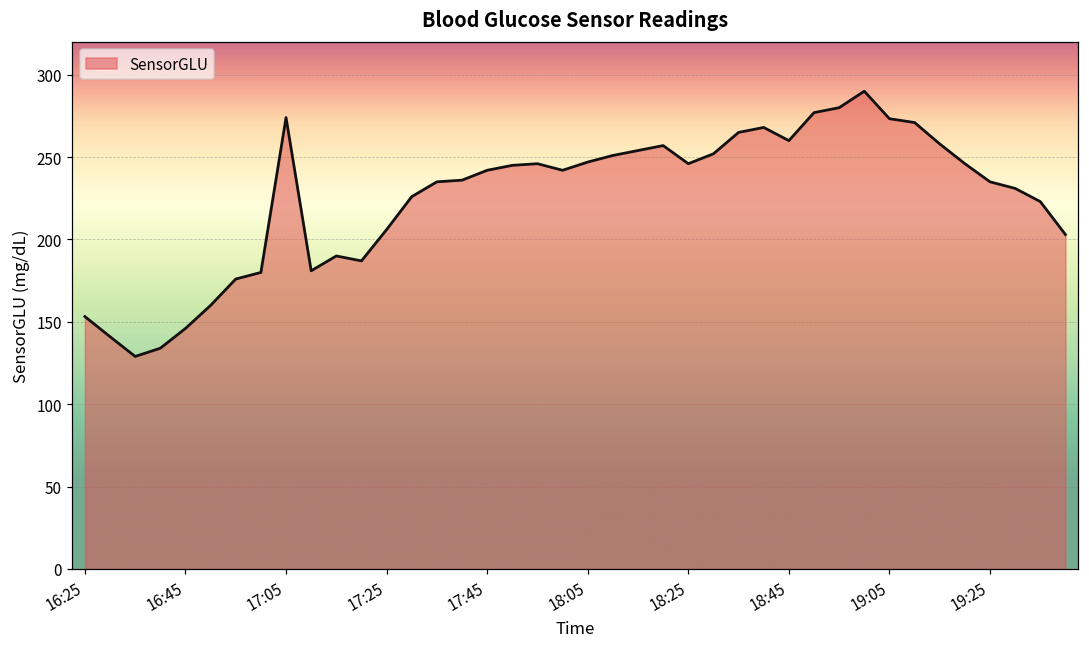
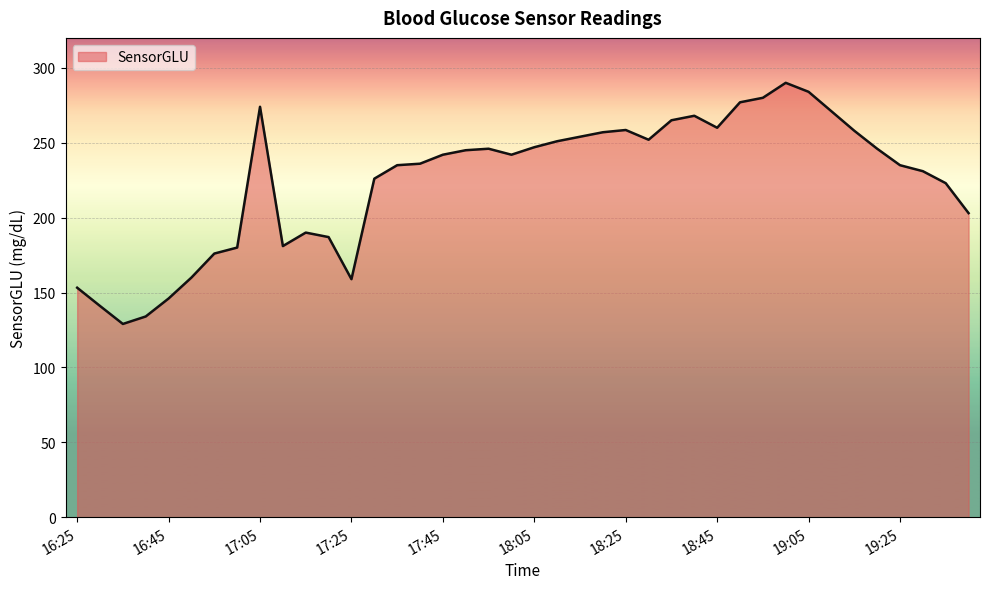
17:25: 206 -> 159
18:25: 246 -> 259
19:05: 273 -> 284
